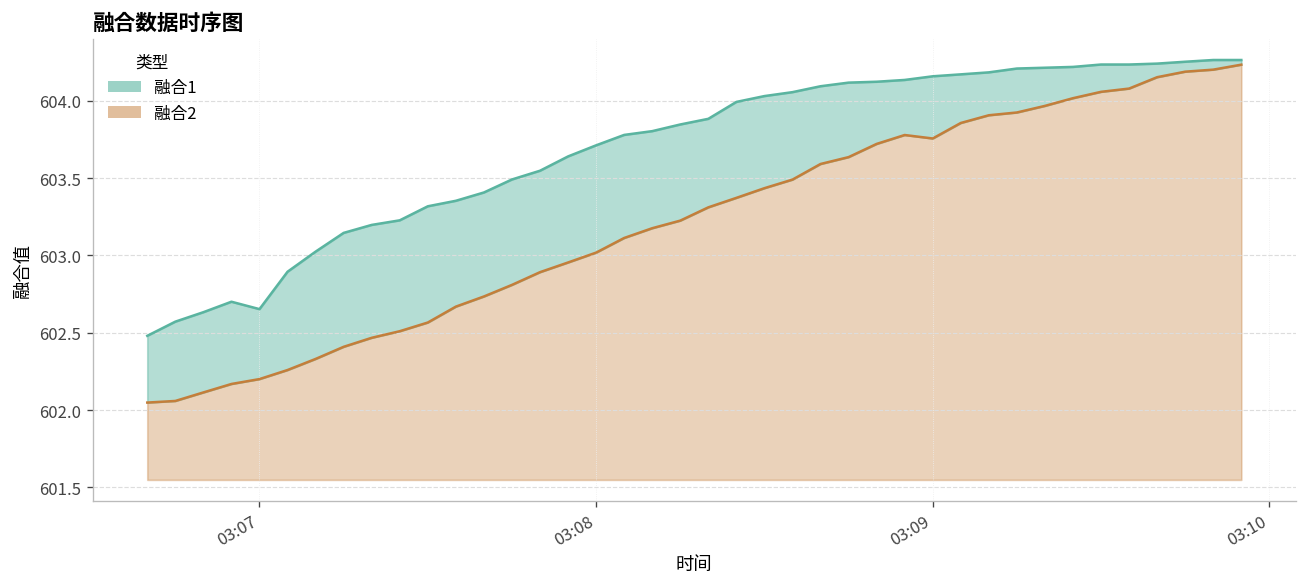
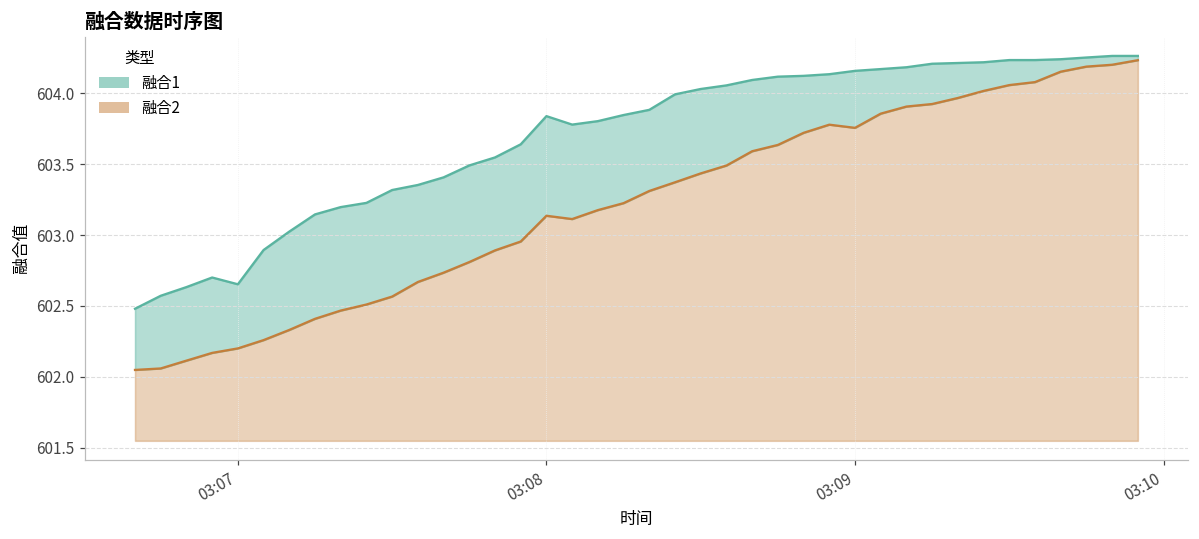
融合2, 03:08: 603.02 -> 603.14
融合1, 03:08: 603.71 -> 603.84
